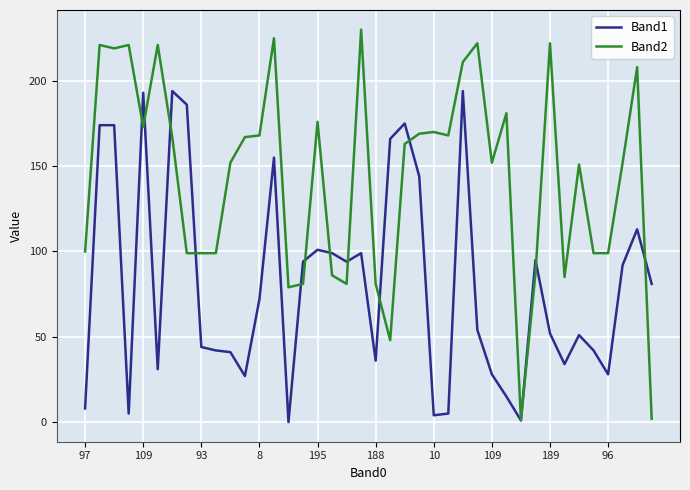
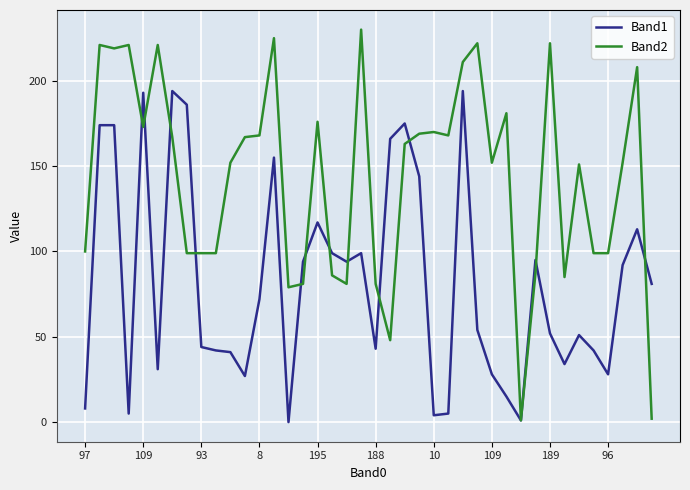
Band1, 195: 101 -> 117
Band1, 188: 36 -> 43
